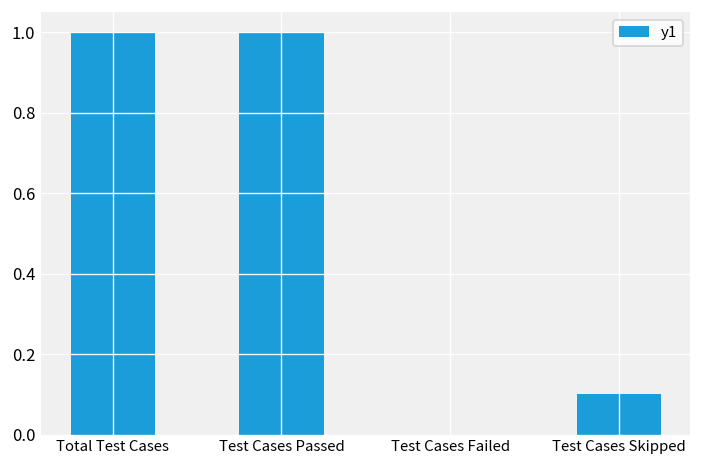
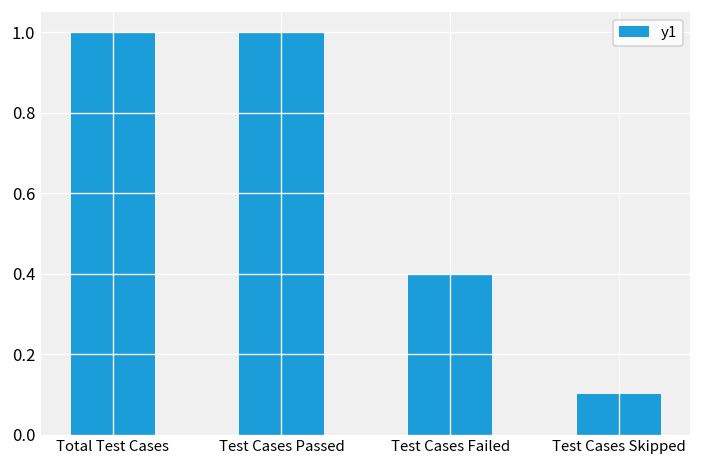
Test Cases Failed: 0.0 -> 0.4
